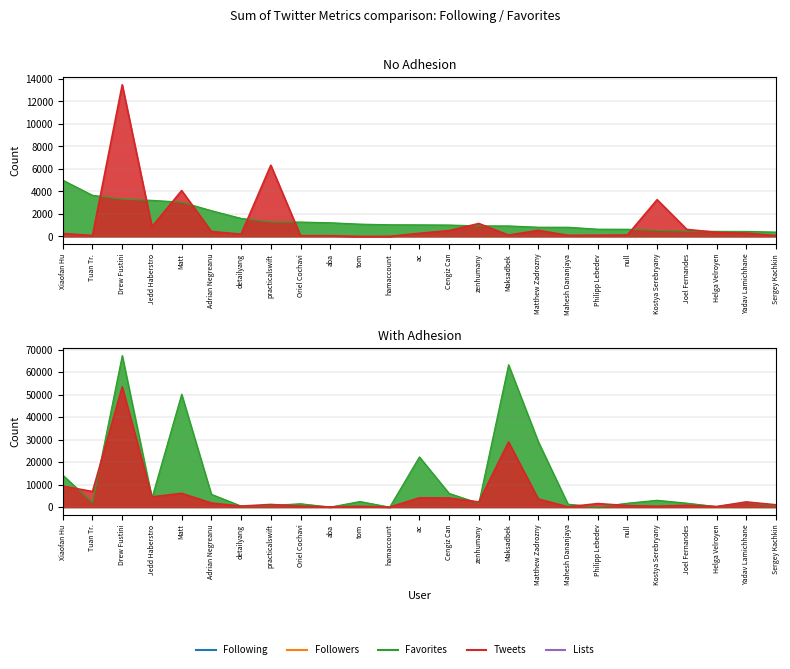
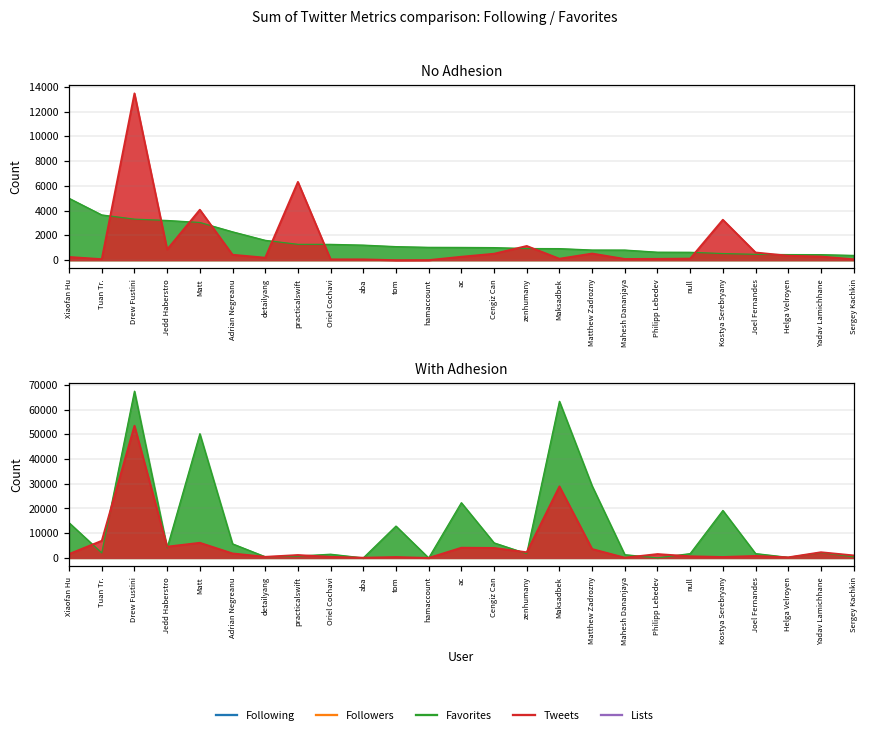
With Adhesion, Tweets, Xiaofan Hu: 9000 -> 2000
With Adhesion, Favorites, tom: 3000 -> 13000
With Adhesion, Favorites, Kostya Serebryany: 3000 -> 19000
